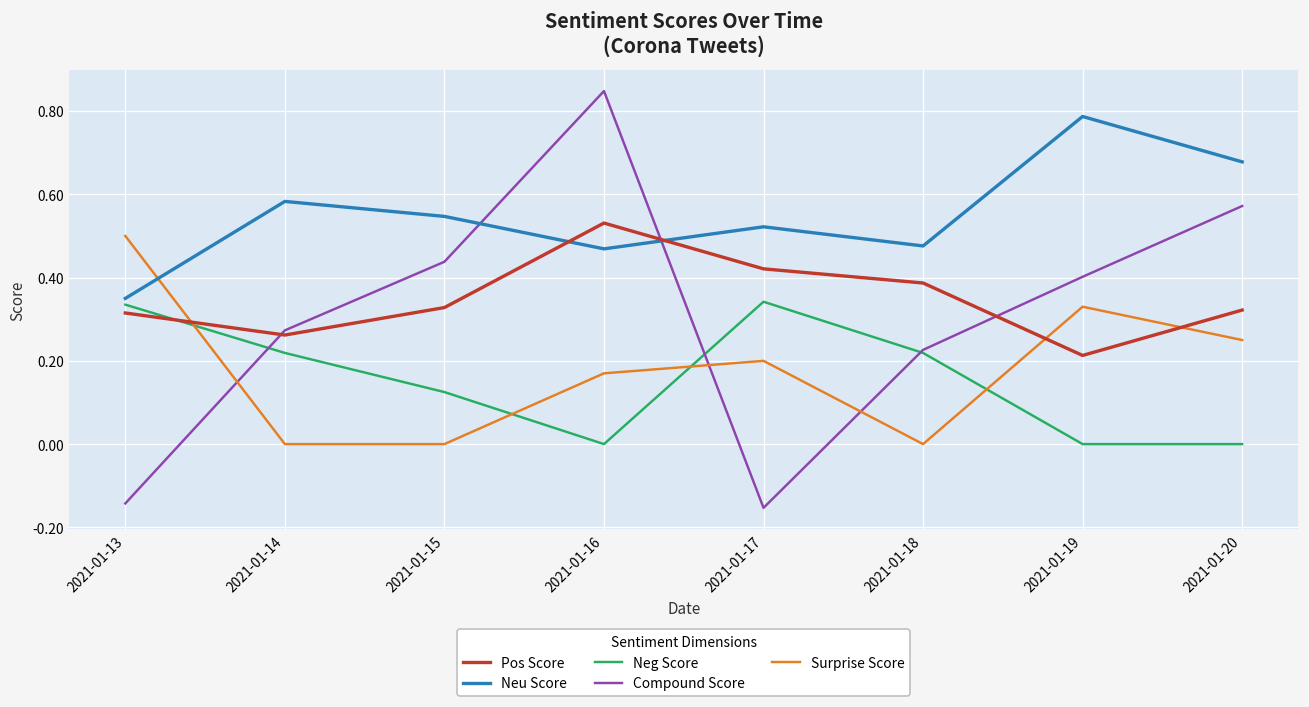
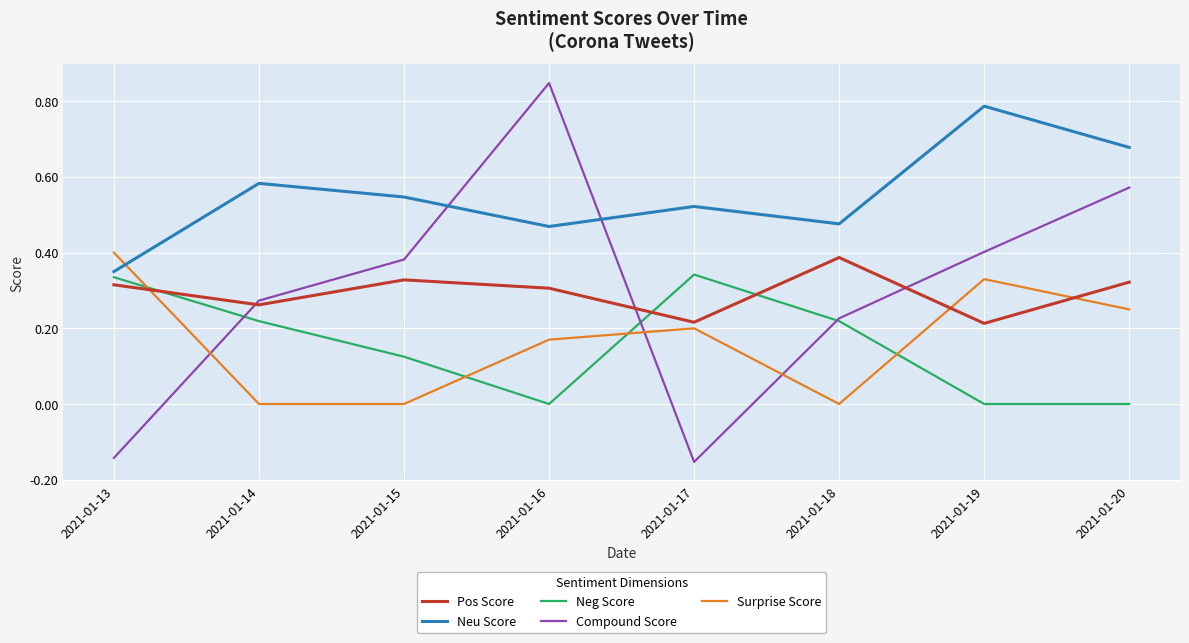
Surprise Score, 2021-01-13: 0.5 -> 0.4
Compound Score, 2021-01-15: 0.44 -> 0.38
Pos Score, 2021-01-16: 0.53 -> 0.31
Pos Score, 2021-01-17: 0.42 -> 0.22
